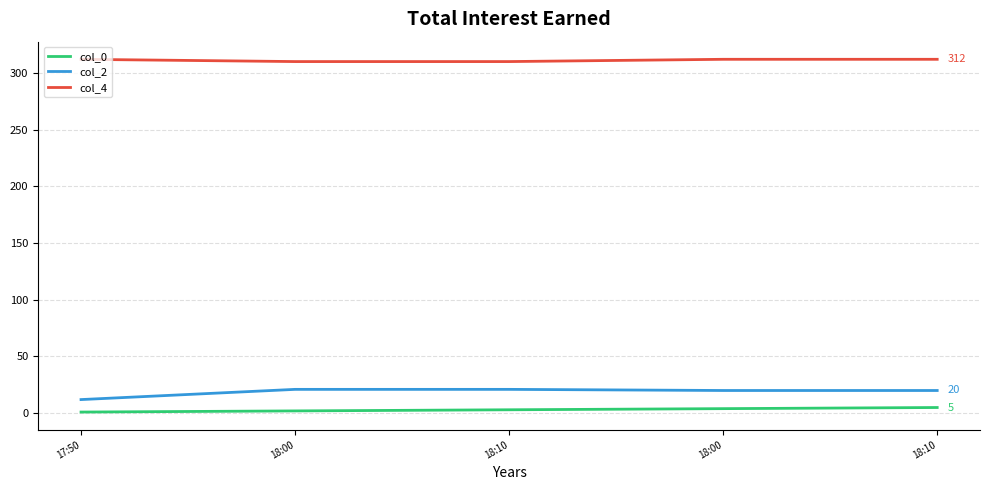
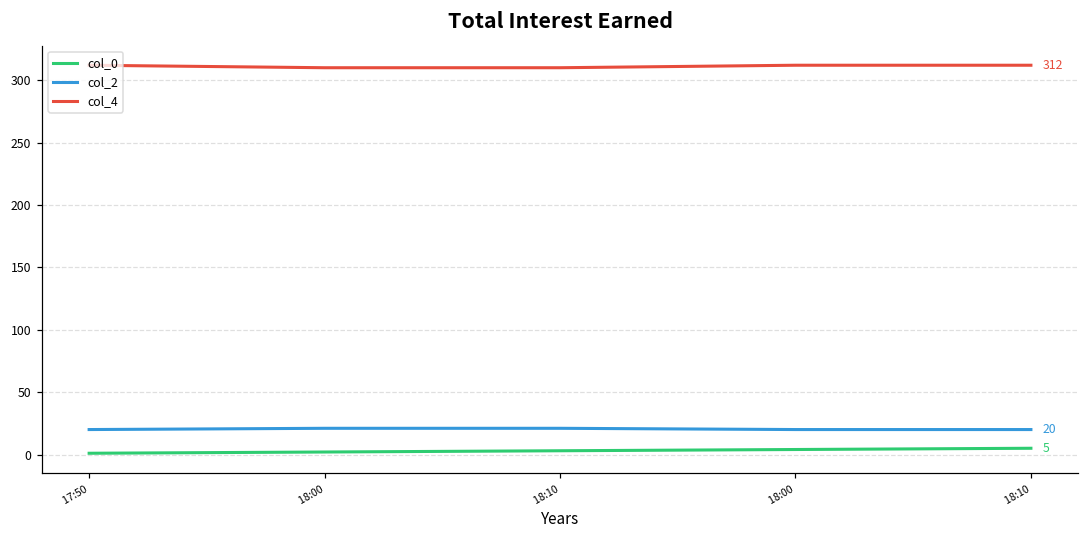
col_2, 17:50: 12 -> 20
